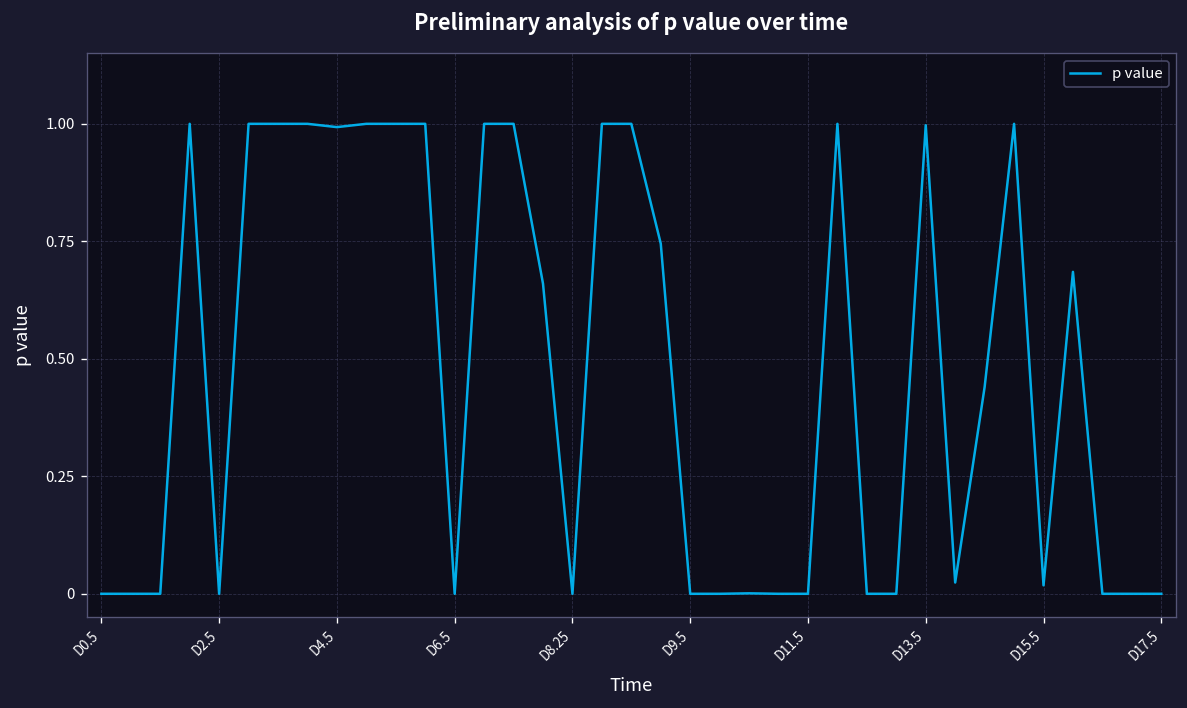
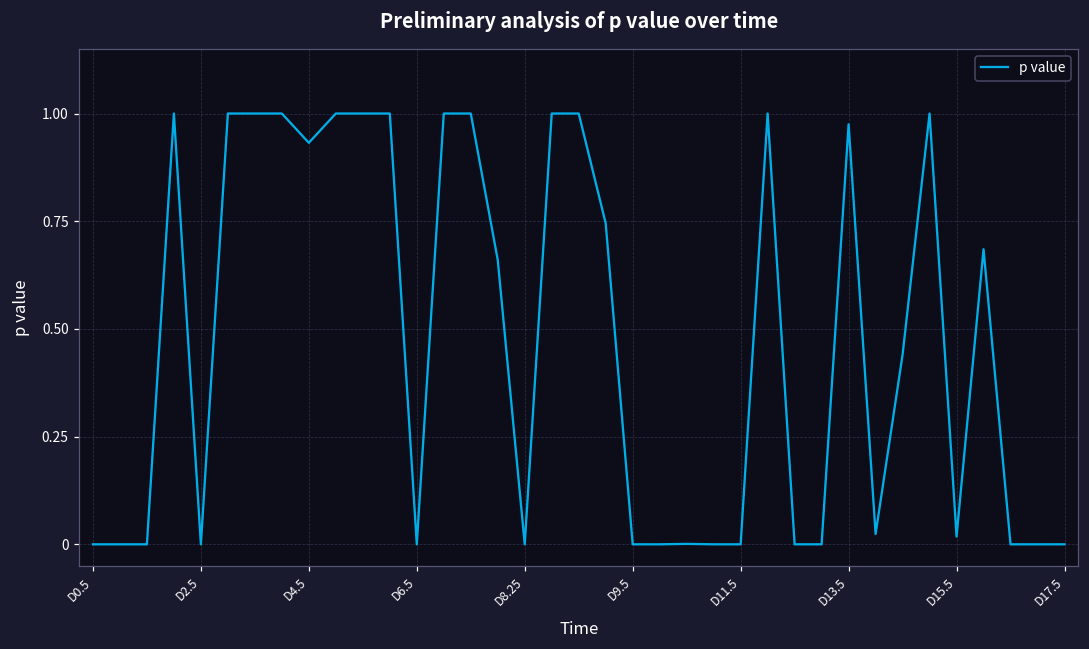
D4.5: 0.99 -> 0.93
D13.5: 1.00 -> 0.98
